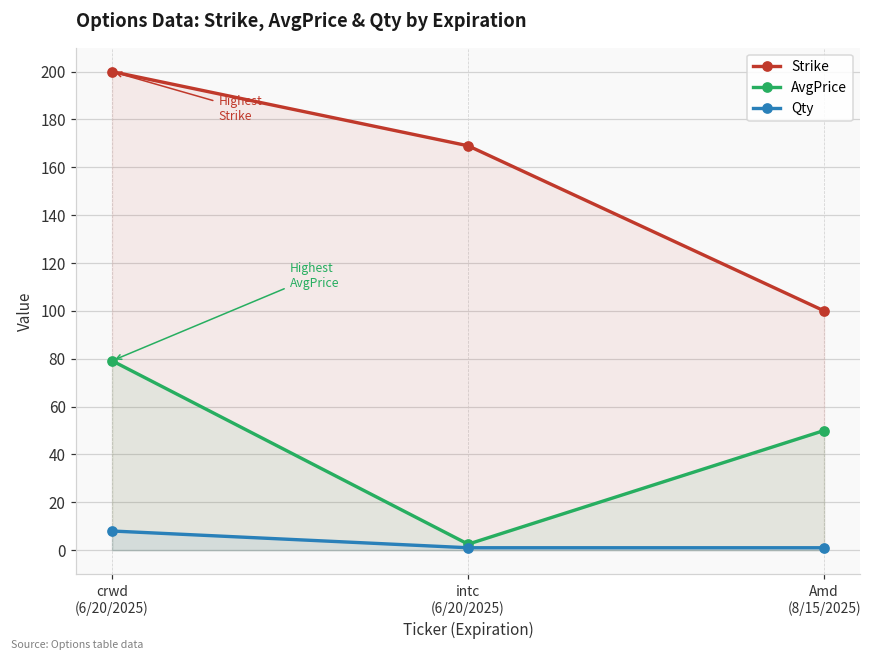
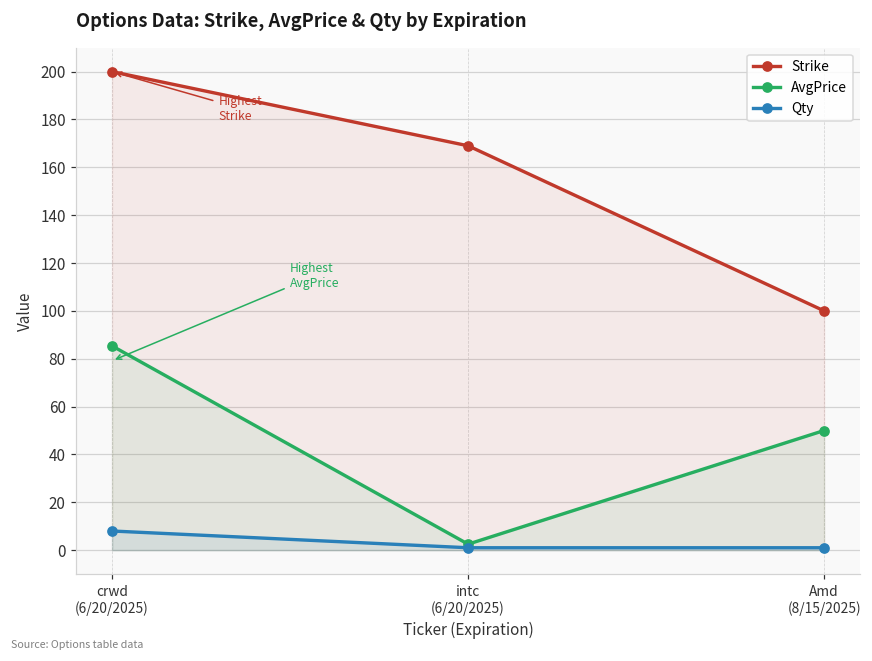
AvgPrice, crwd (6/20/2025): 79 -> 85
